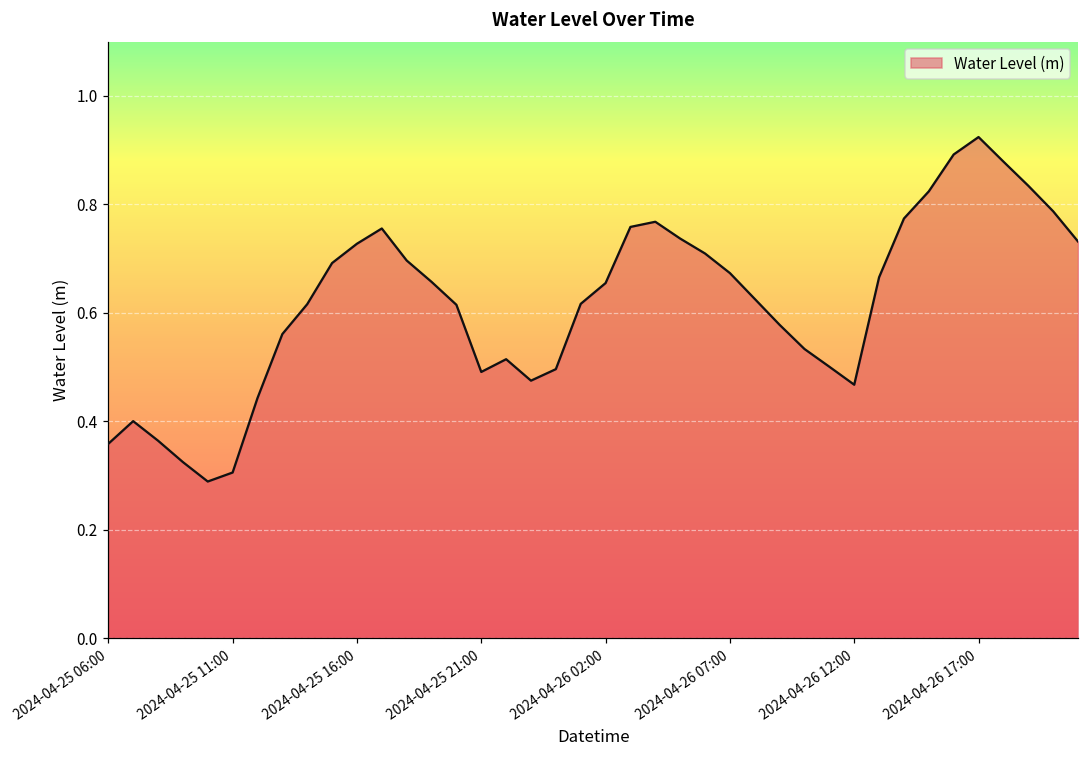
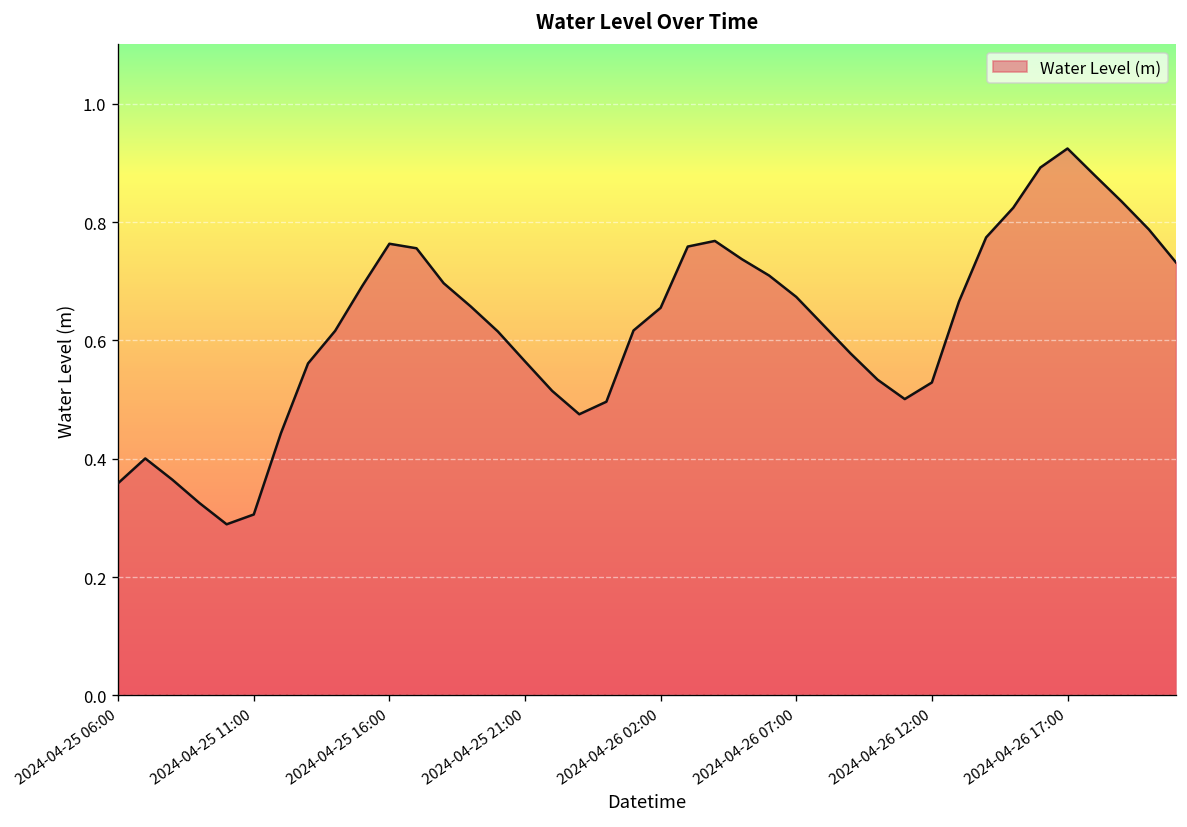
2024-04-25 16:00: 0.73 -> 0.76
2024-04-25 21:00: 0.49 -> 0.56
2024-04-26 12:00: 0.47 -> 0.53
